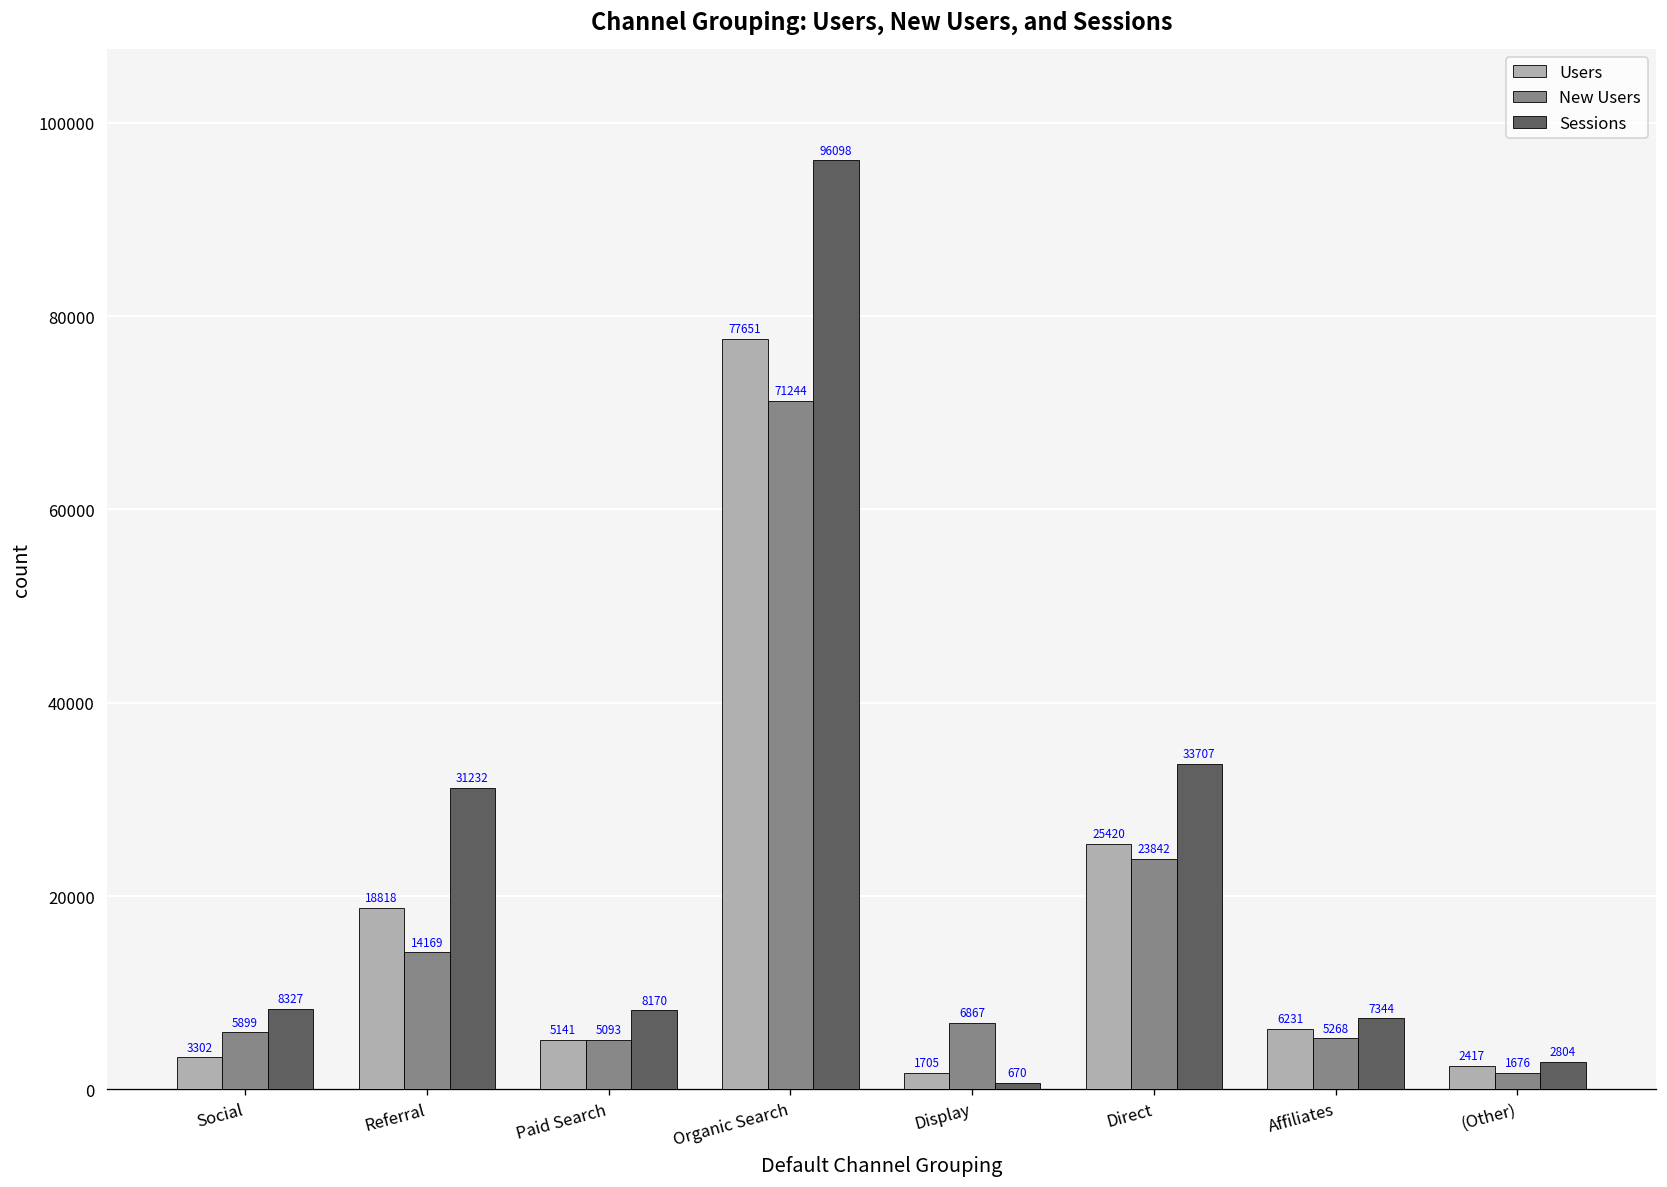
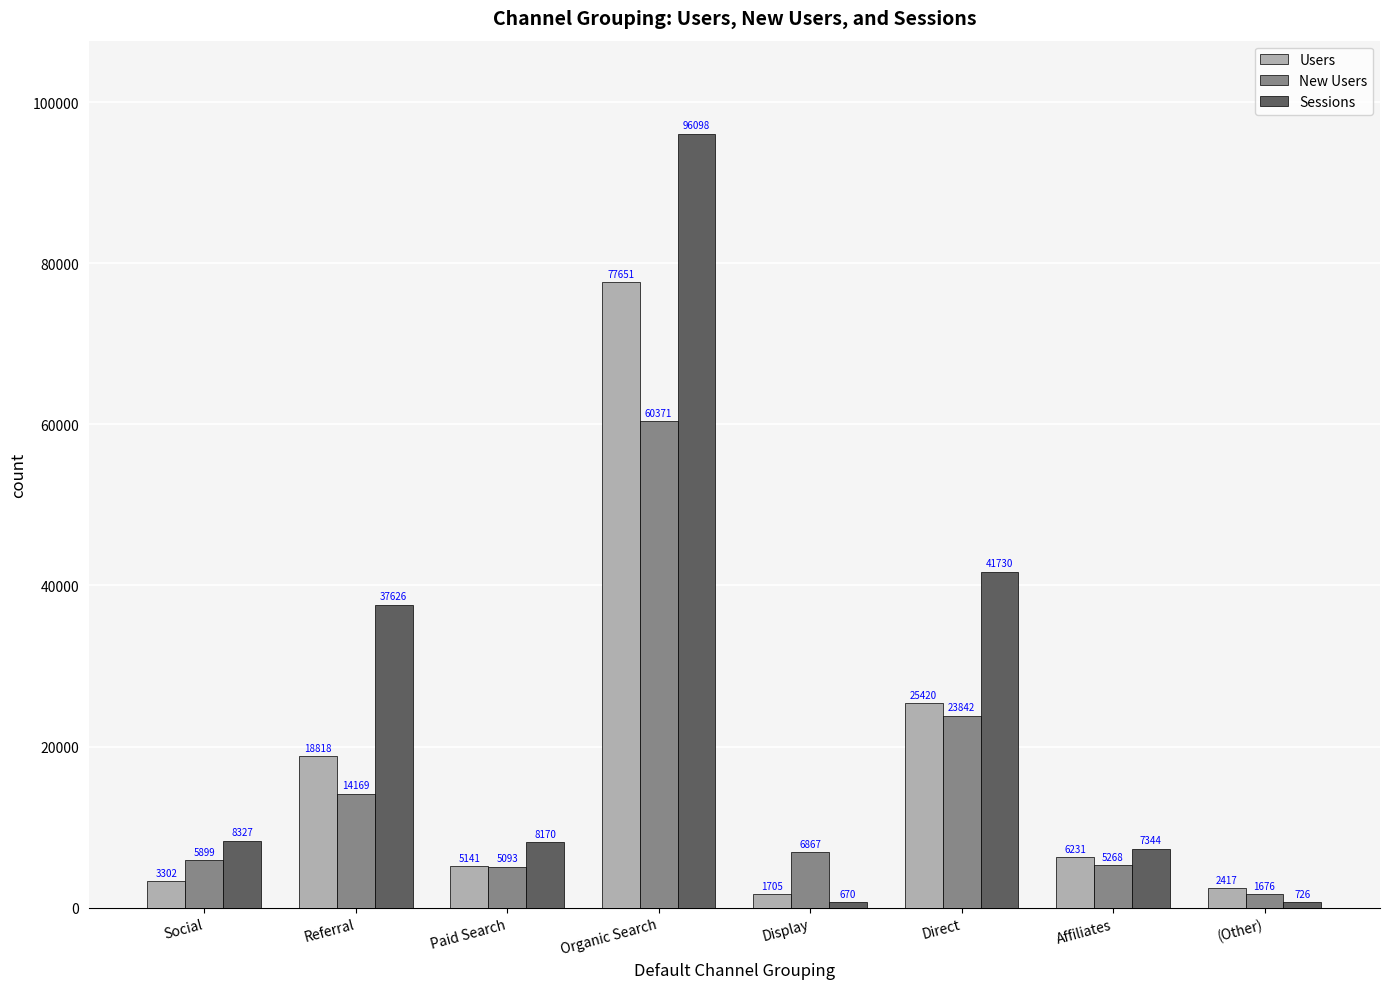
Sessions, Referral: 31232 -> 37626
New Users, Organic Search: 71244 -> 60371
Sessions, Direct: 33707 -> 41730
Sessions, (Other): 2804 -> 726
